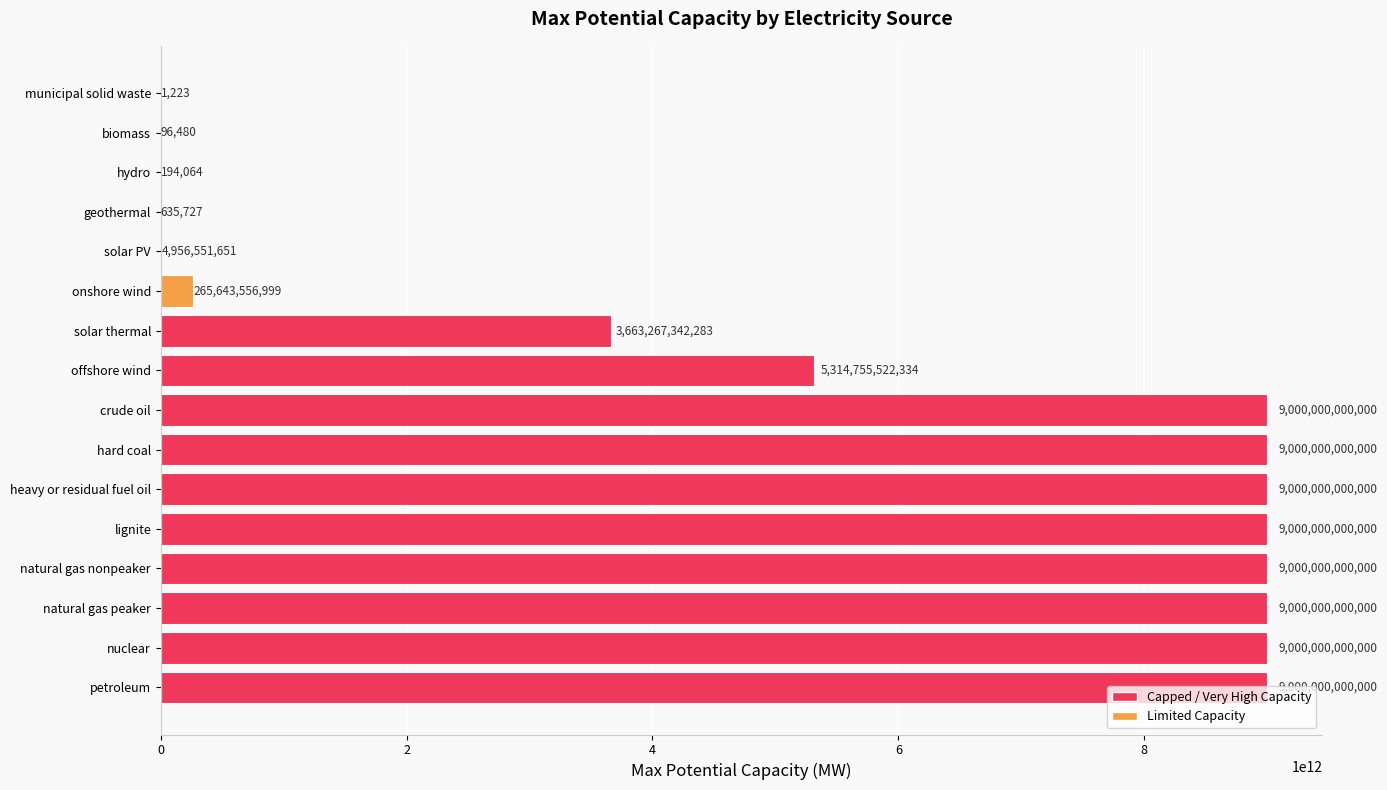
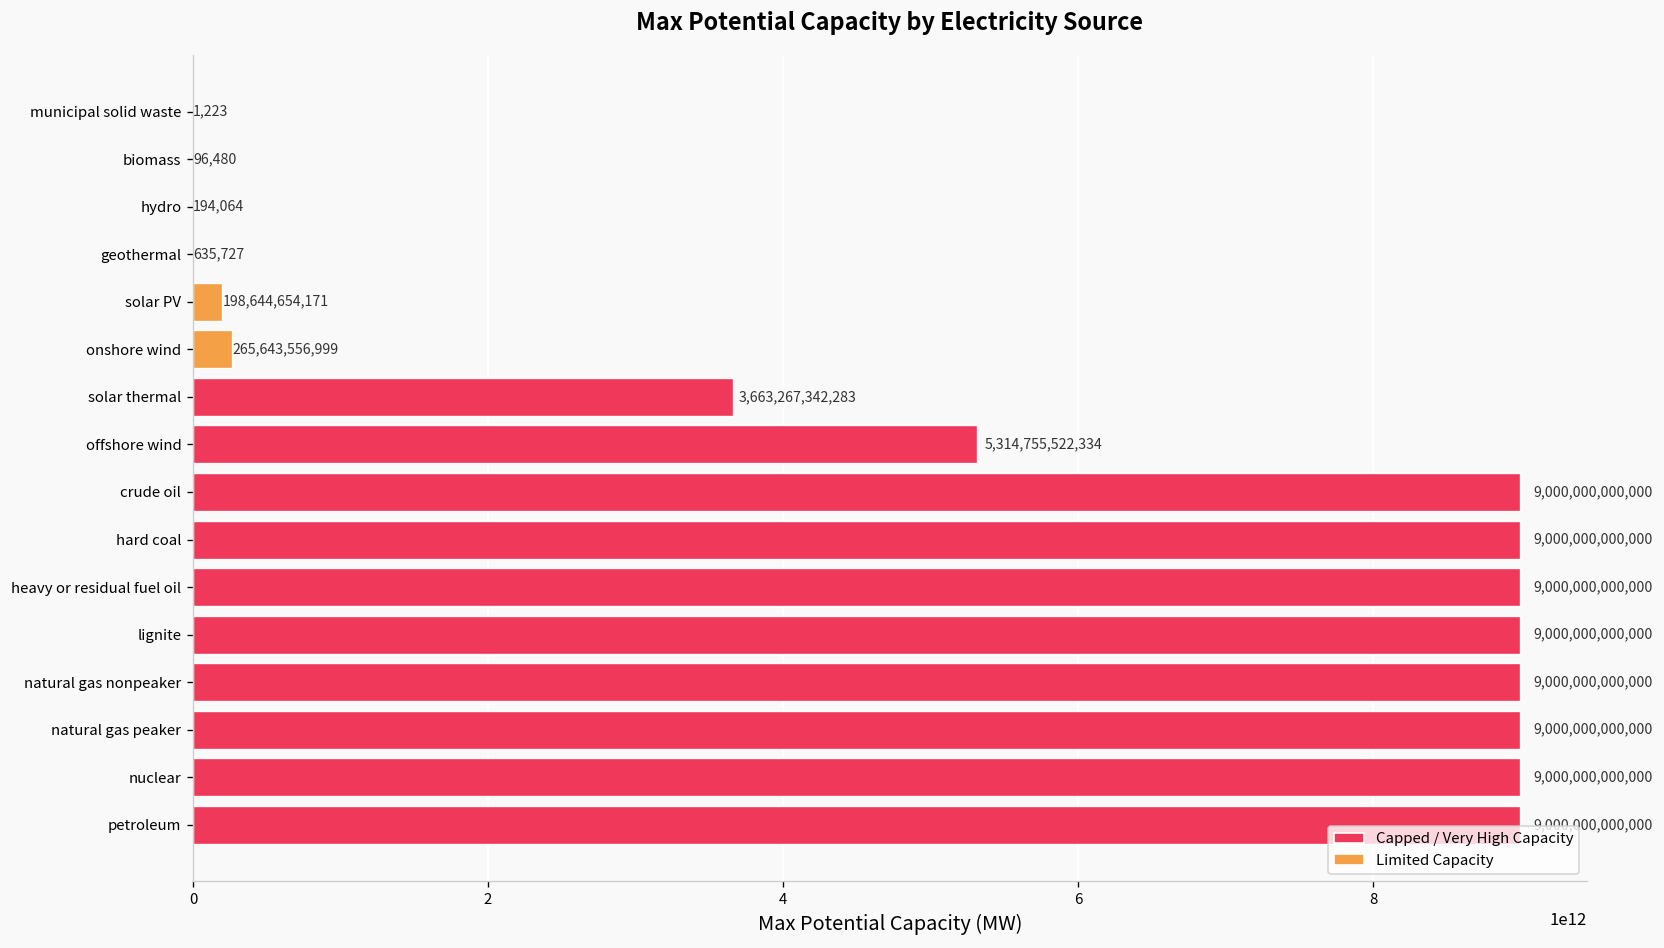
solar PV: 4,956,551,651 -> 198,644,654,171
